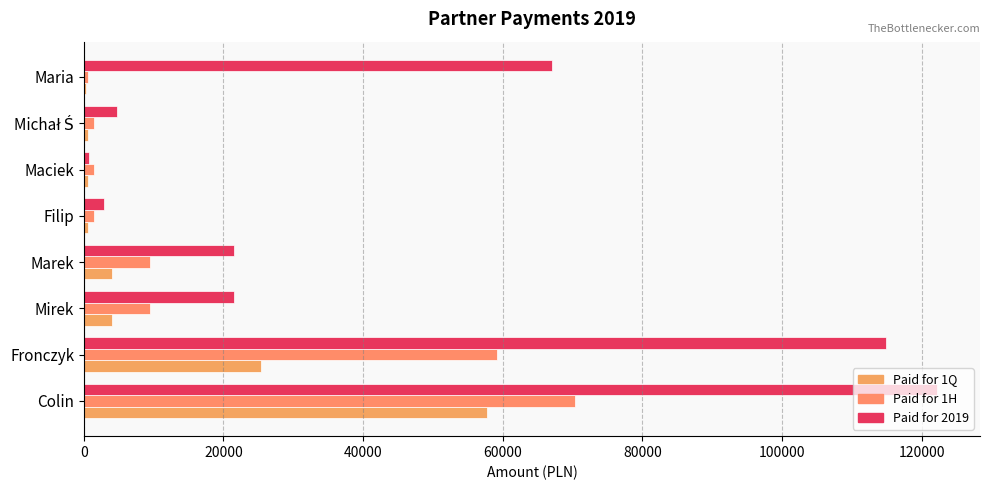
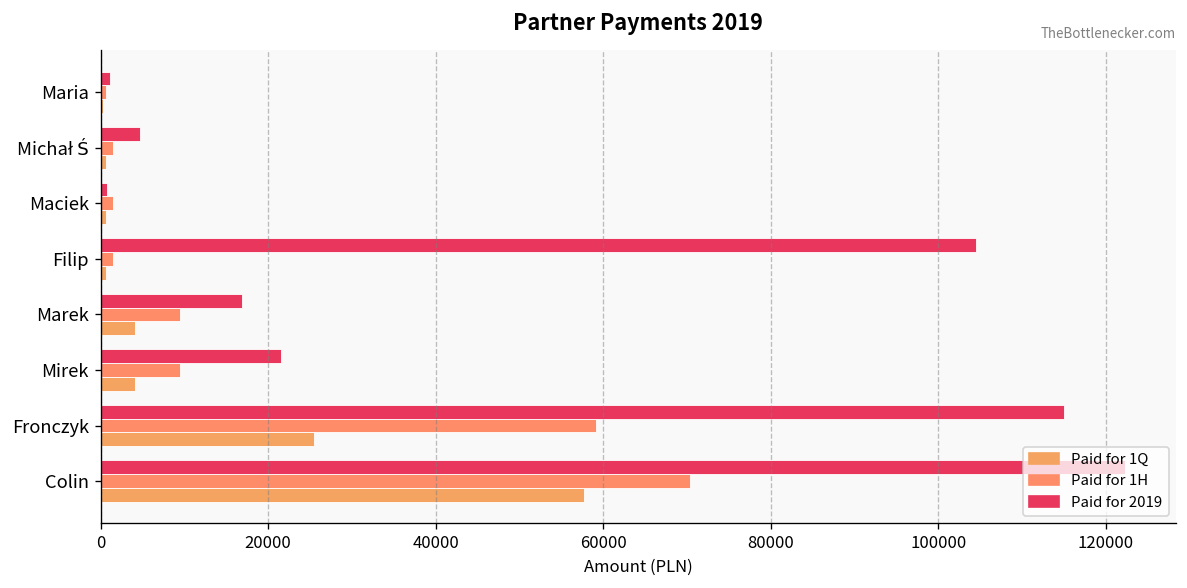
Paid for 2019, Maria: 67000 -> 1000
Paid for 2019, Filip: 3000 -> 104000
Paid for 2019, Marek: 22000 -> 17000
